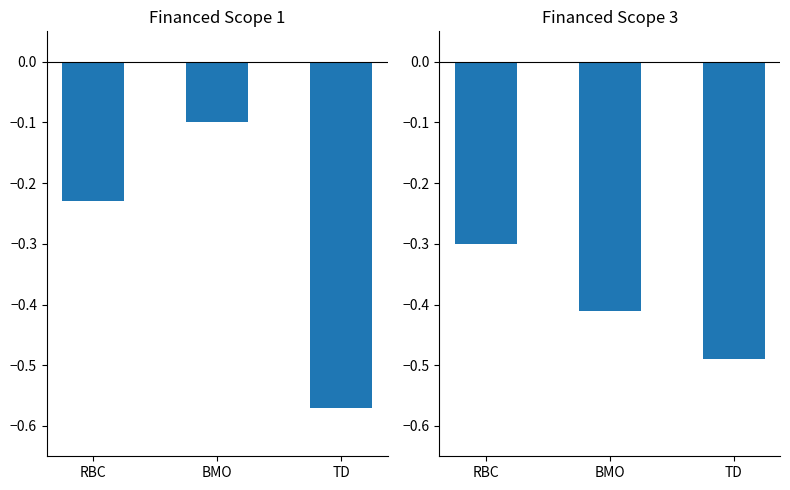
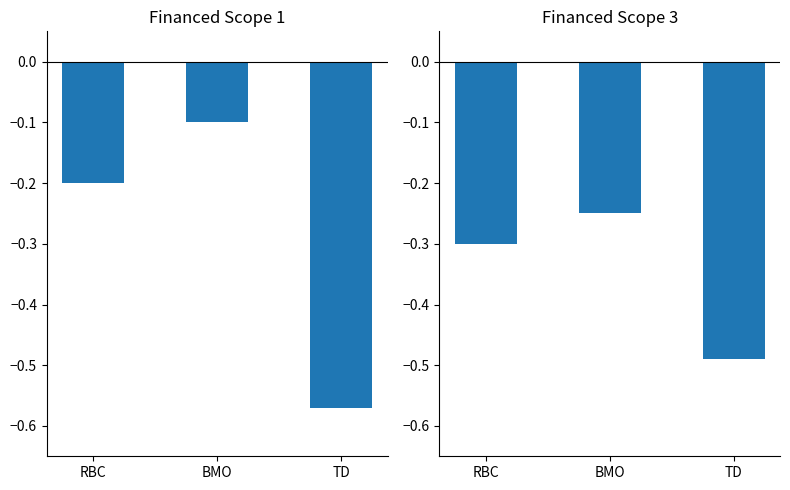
Financed Scope 1, RBC: -0.23 -> -0.20
Financed Scope 3, BMO: -0.41 -> -0.25
